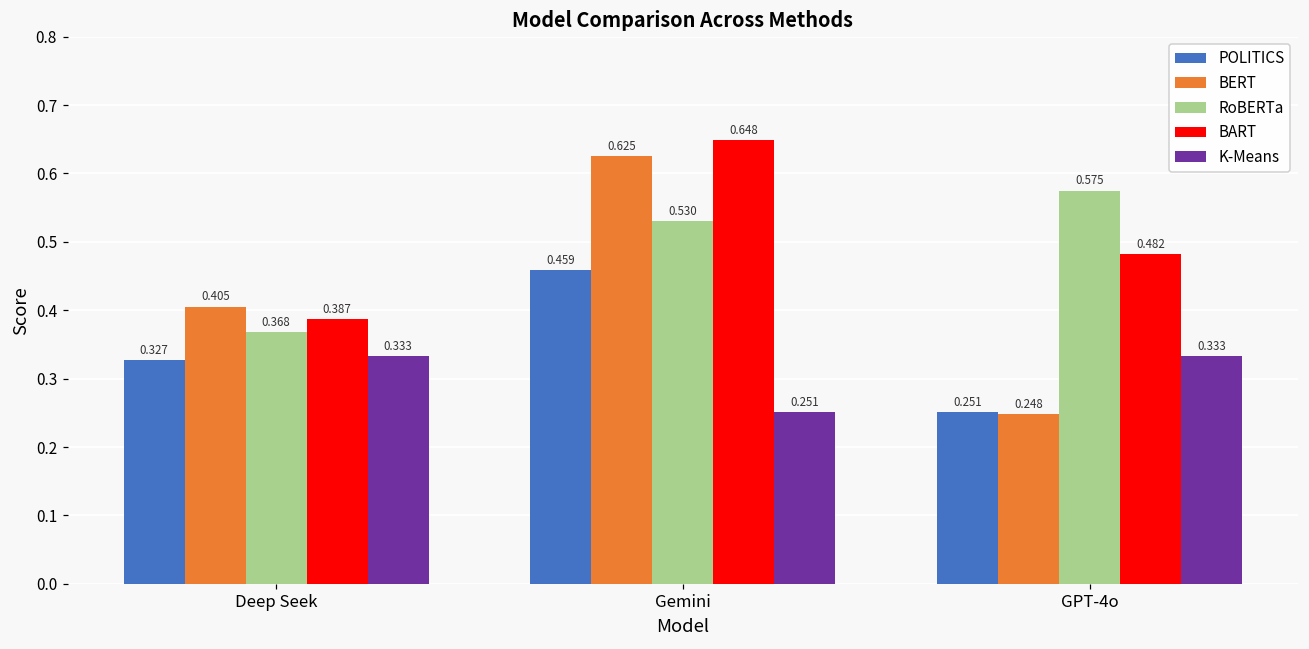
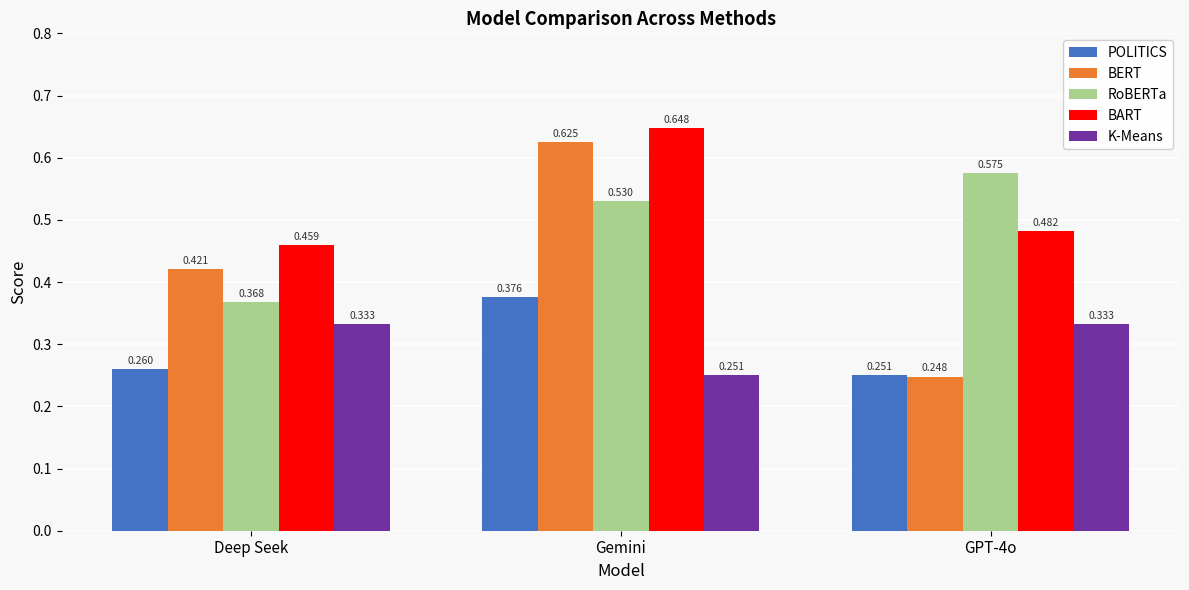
POLITICS, Deep Seek: 0.327 -> 0.260
BERT, Deep Seek: 0.405 -> 0.421
BART, Deep Seek: 0.387 -> 0.459
POLITICS, Gemini: 0.459 -> 0.376
